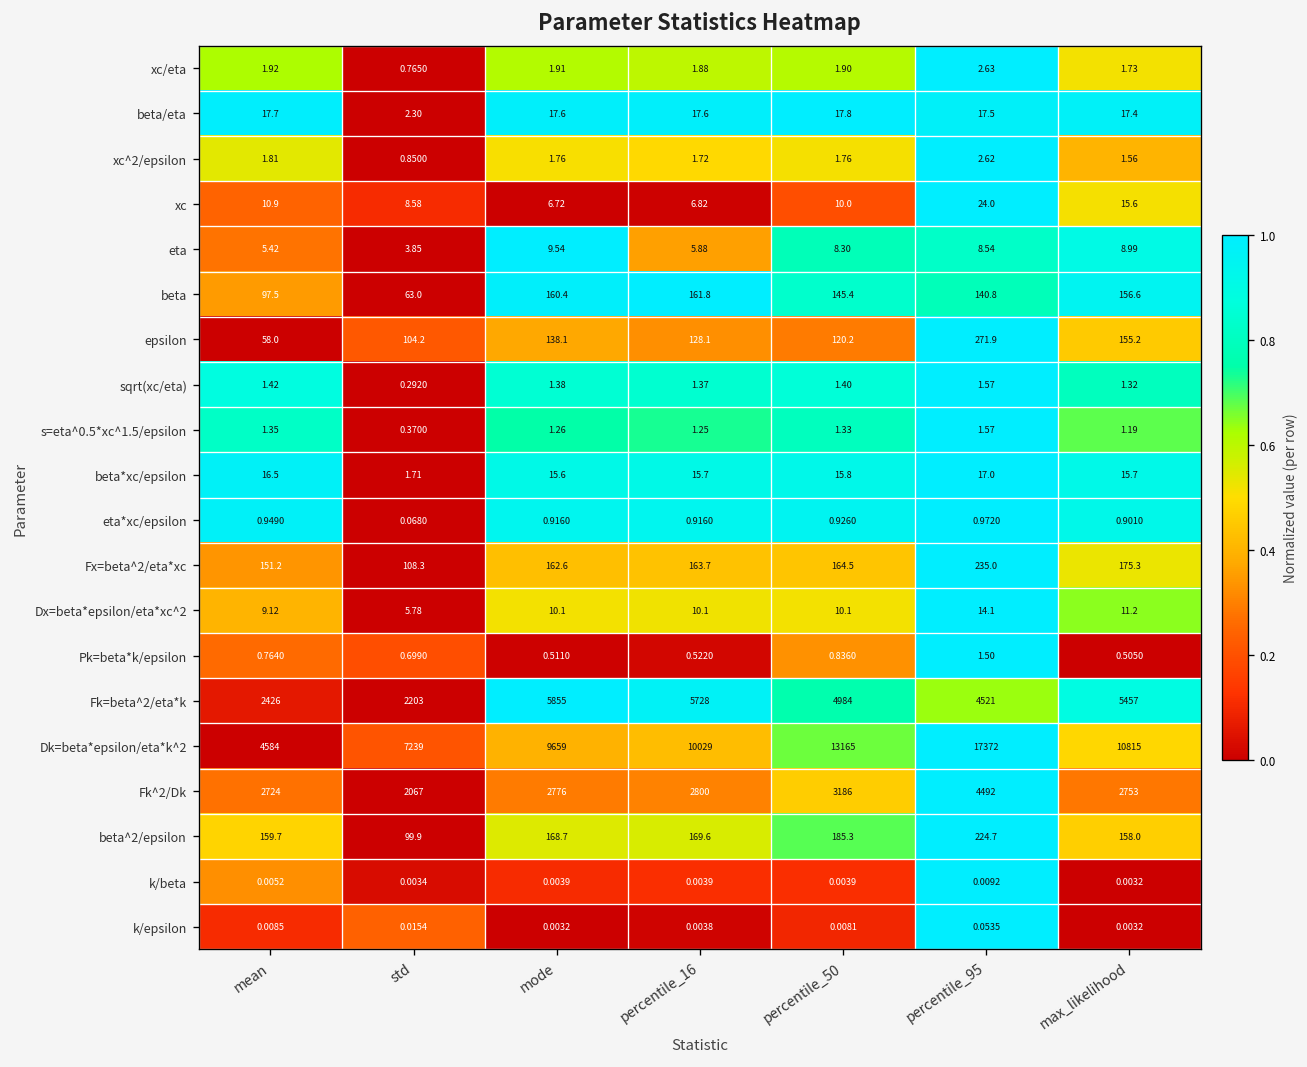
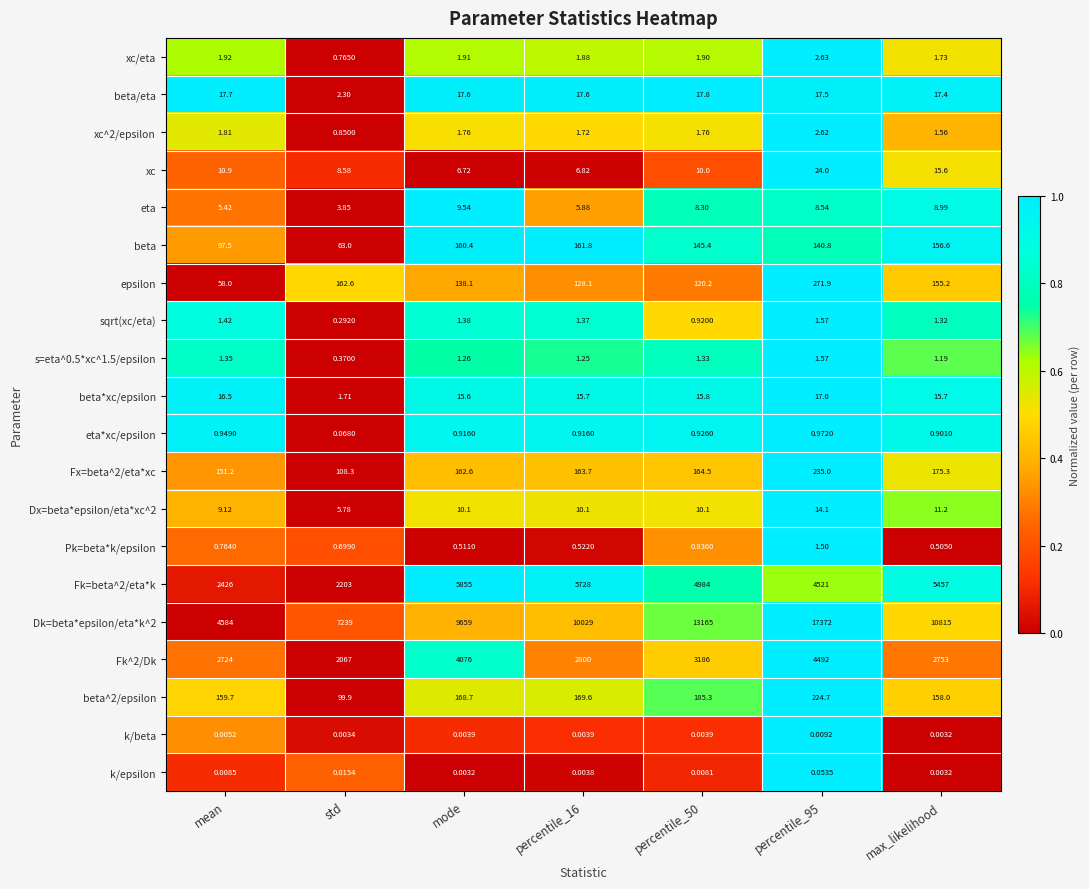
epsilon, std: 104.2 -> 162.6
sqrt(xc/eta), percentile_50: 1.40 -> 0.9200
Fk^2/Dk, mode: 2776 -> 4076
